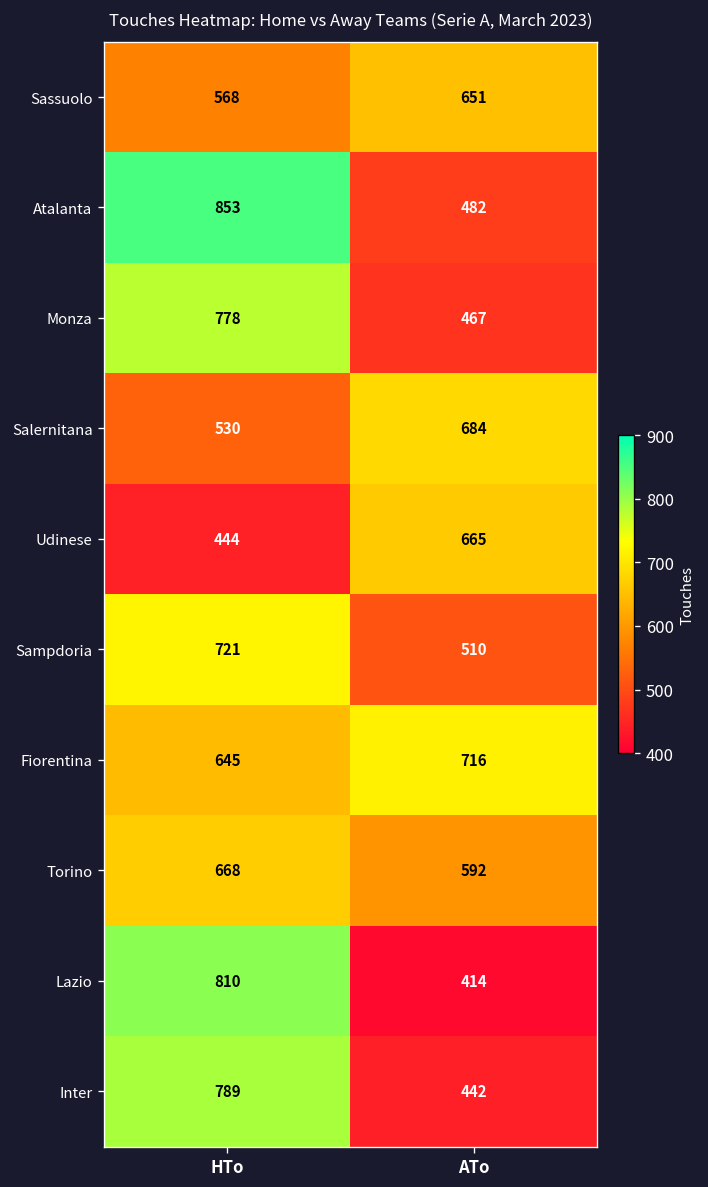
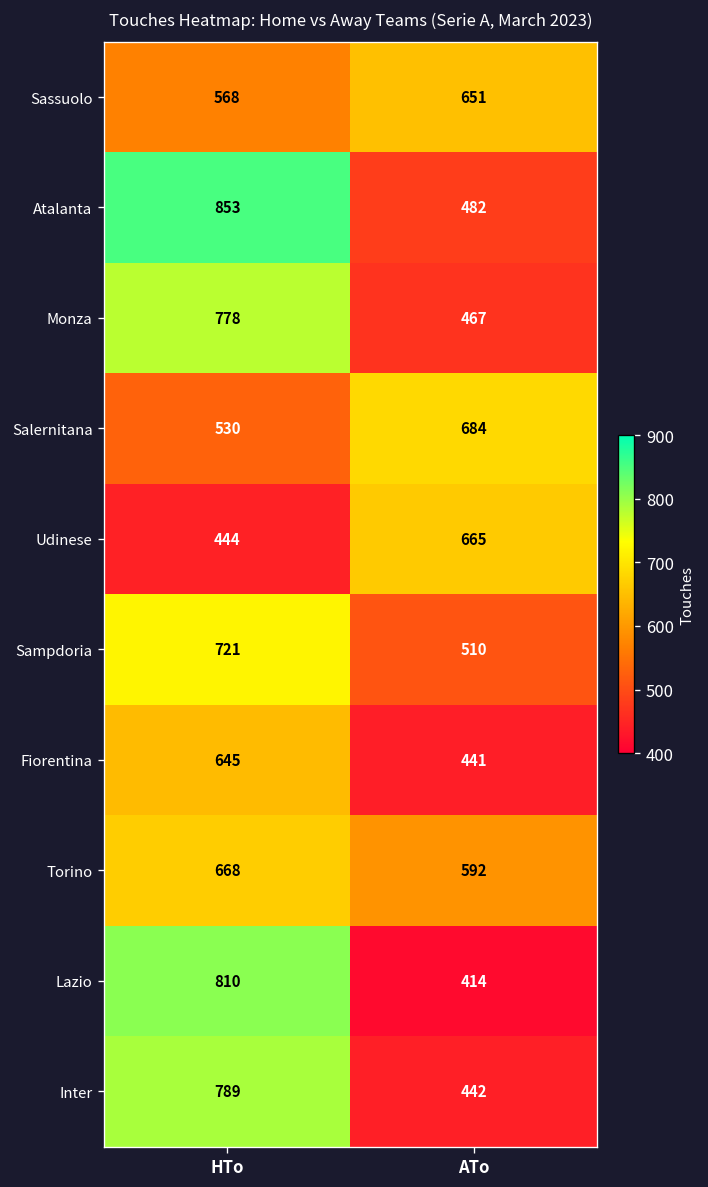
Fiorentina, ATo: 716 -> 441
